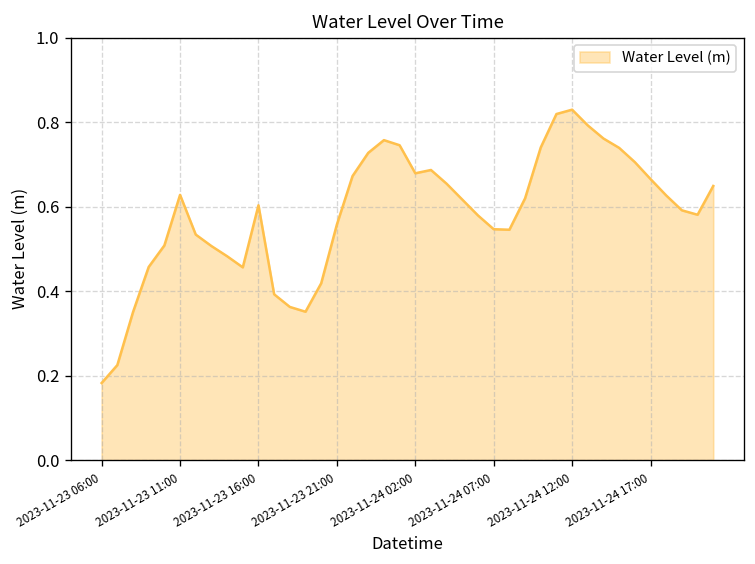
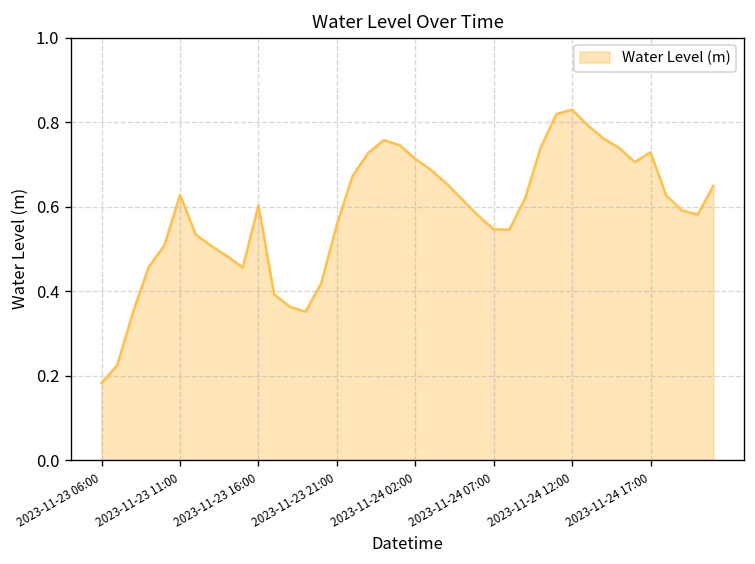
2023-11-24 02:00: 0.68 -> 0.71
2023-11-24 17:00: 0.67 -> 0.73
